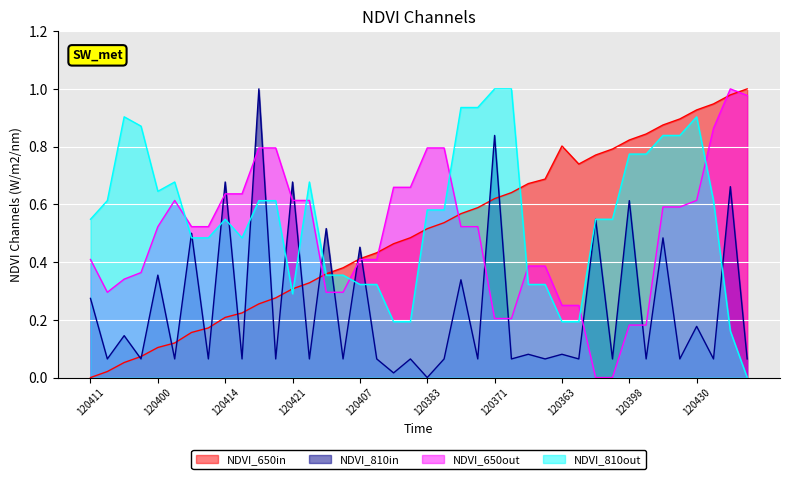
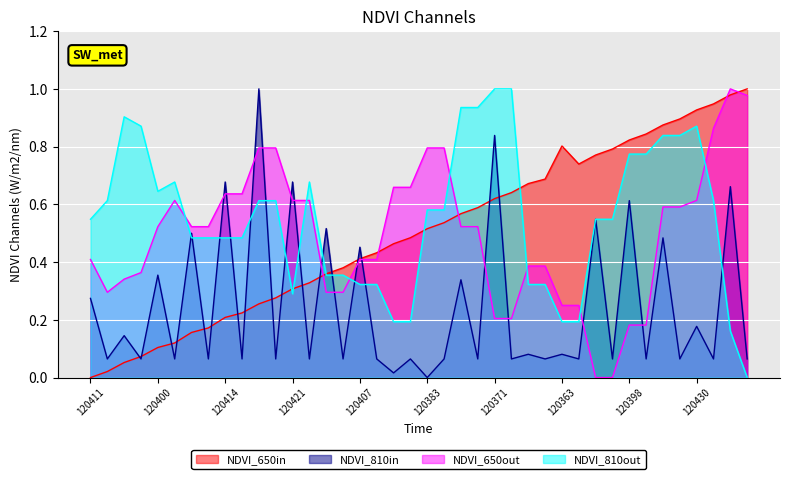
NDVI_810out, 120414: 0.55 -> 0.48
NDVI_810out, 120430: 0.90 -> 0.87
